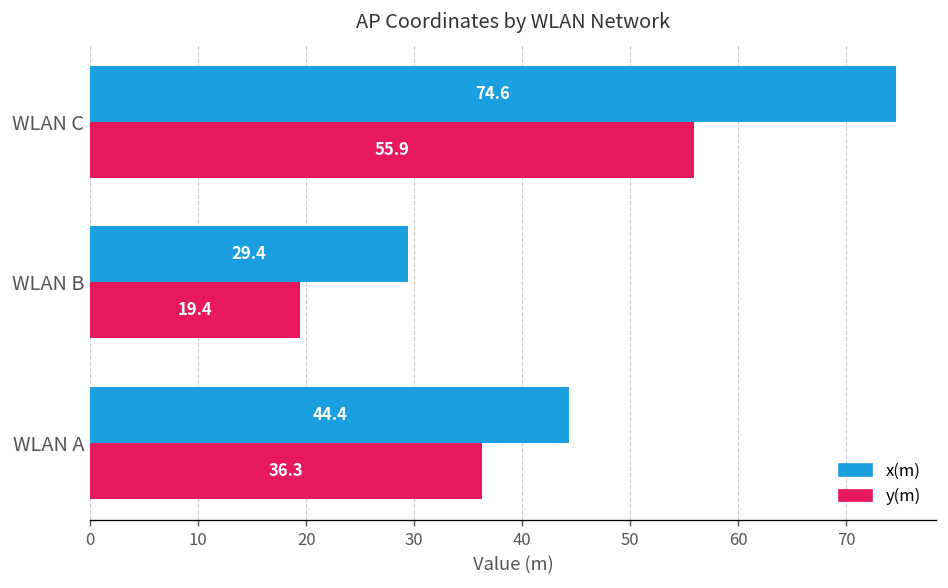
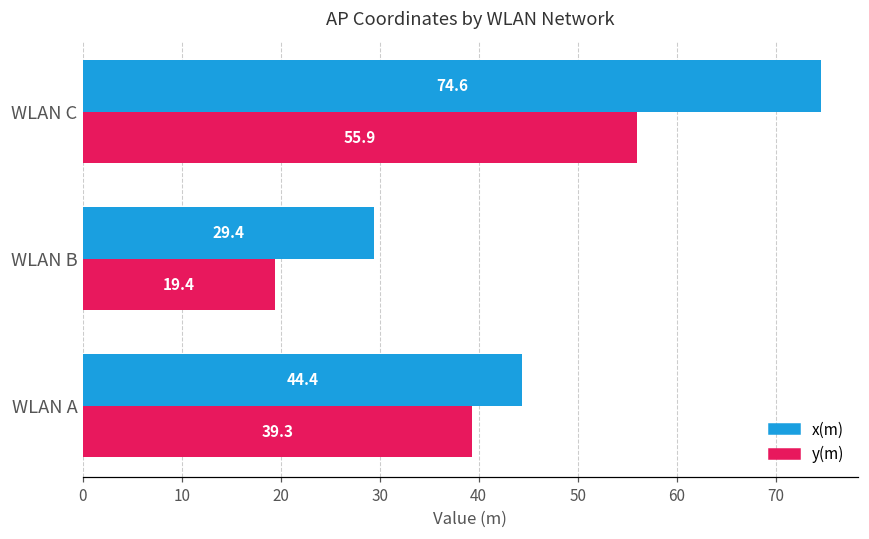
y(m), WLAN A: 36.3 -> 39.3
